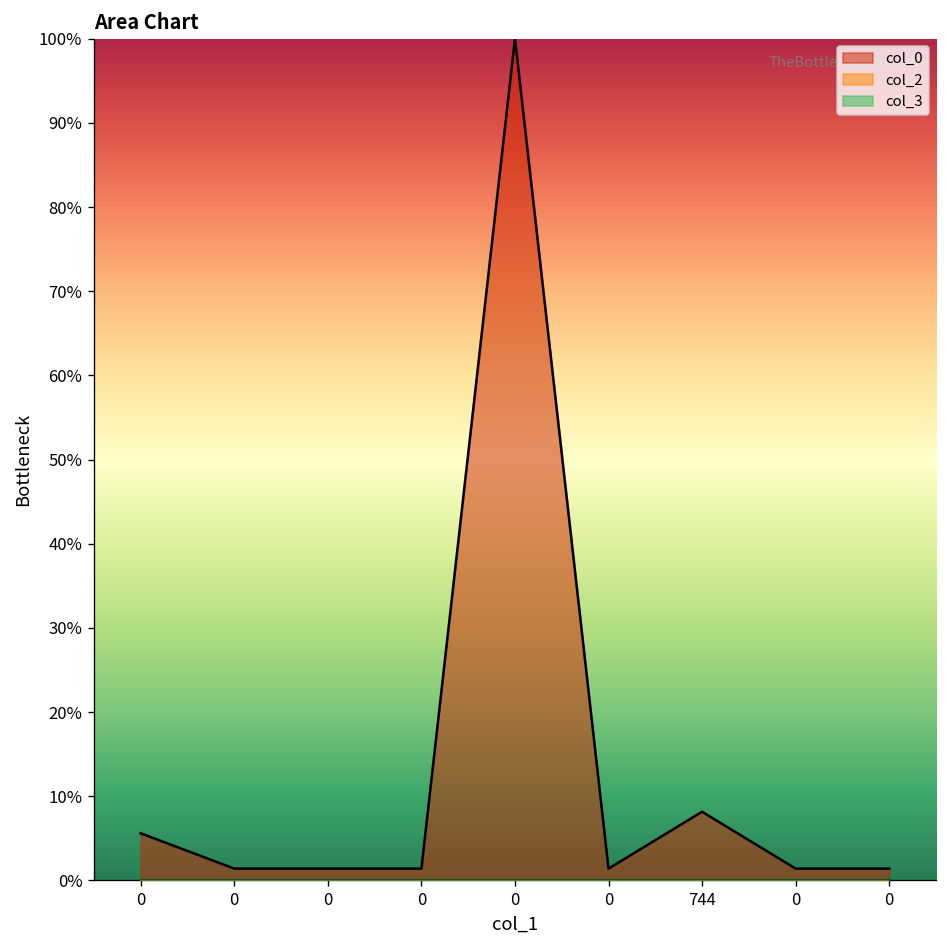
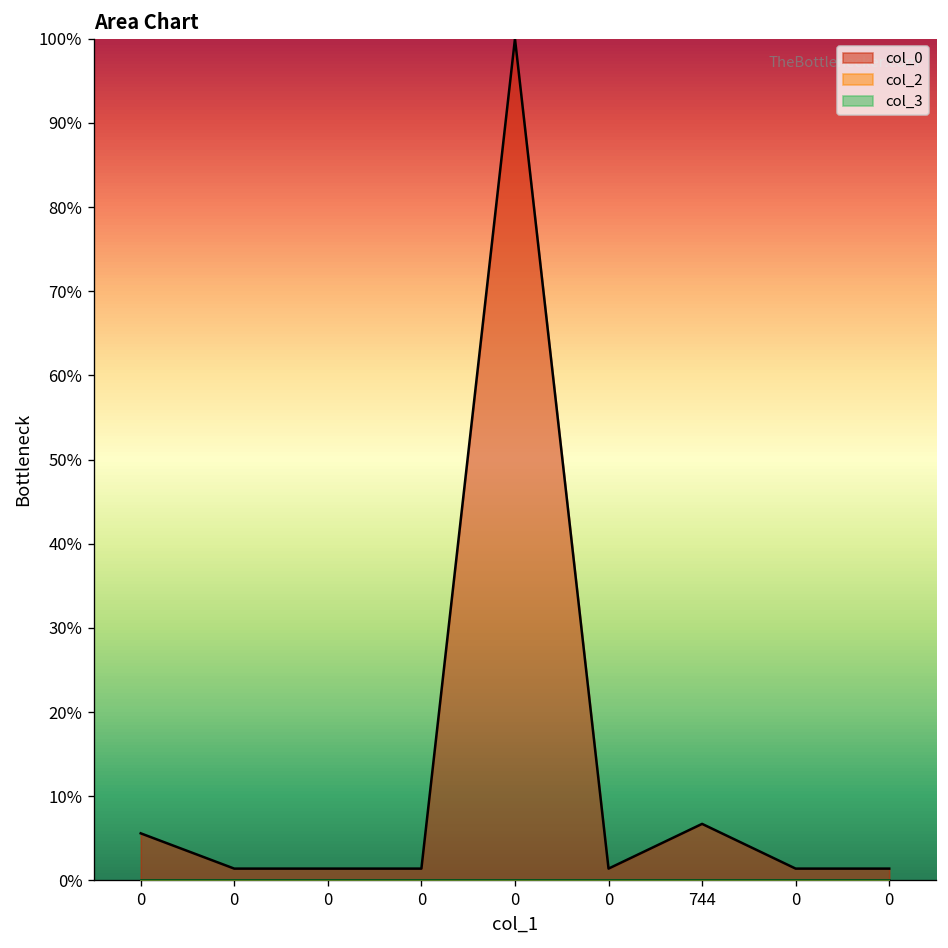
col_0, 744: 8% -> 7%
